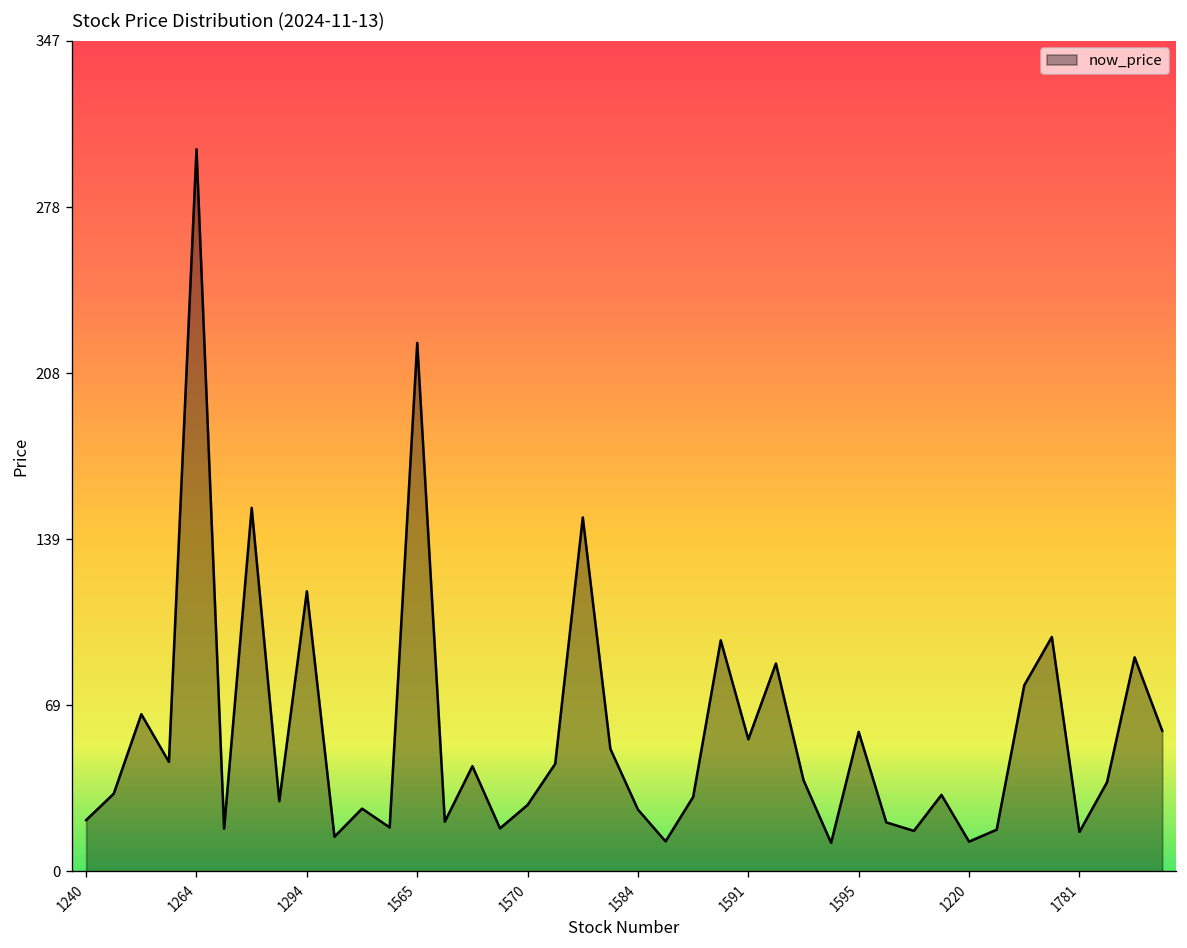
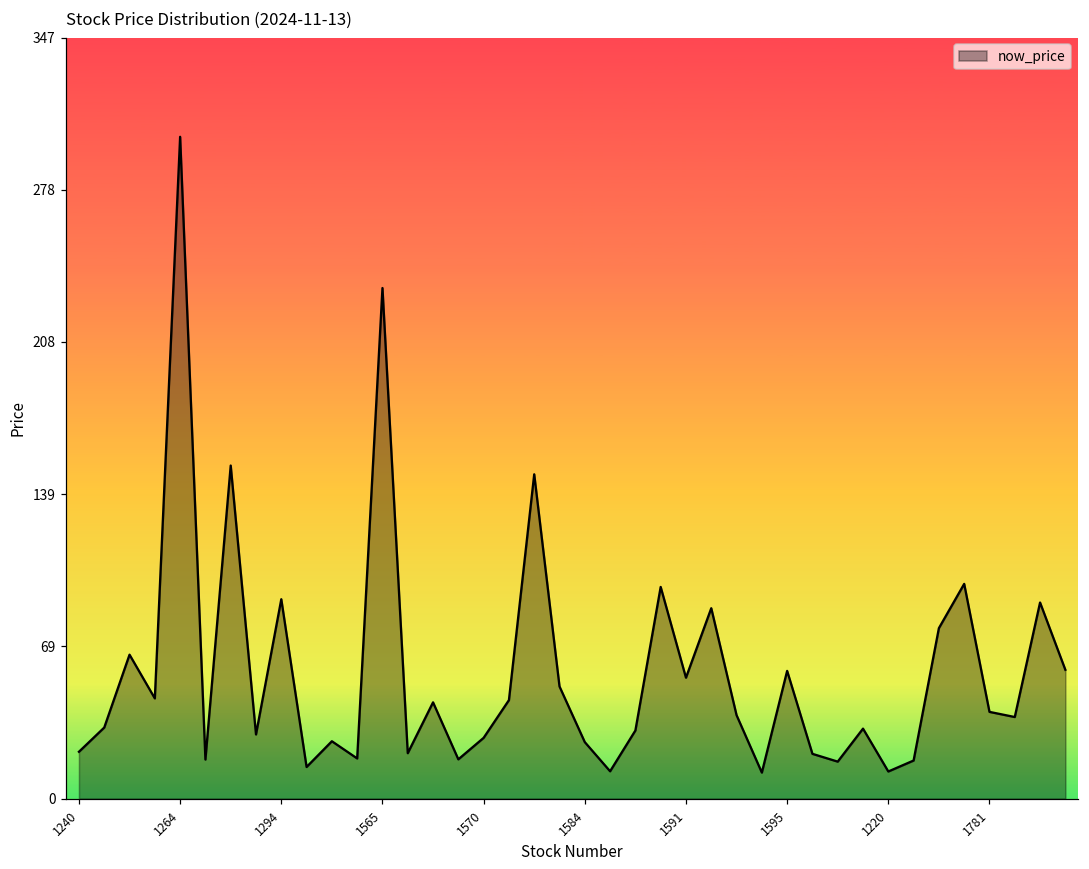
1294: 117 -> 91
1565: 221 -> 233
1781: 16 -> 40
